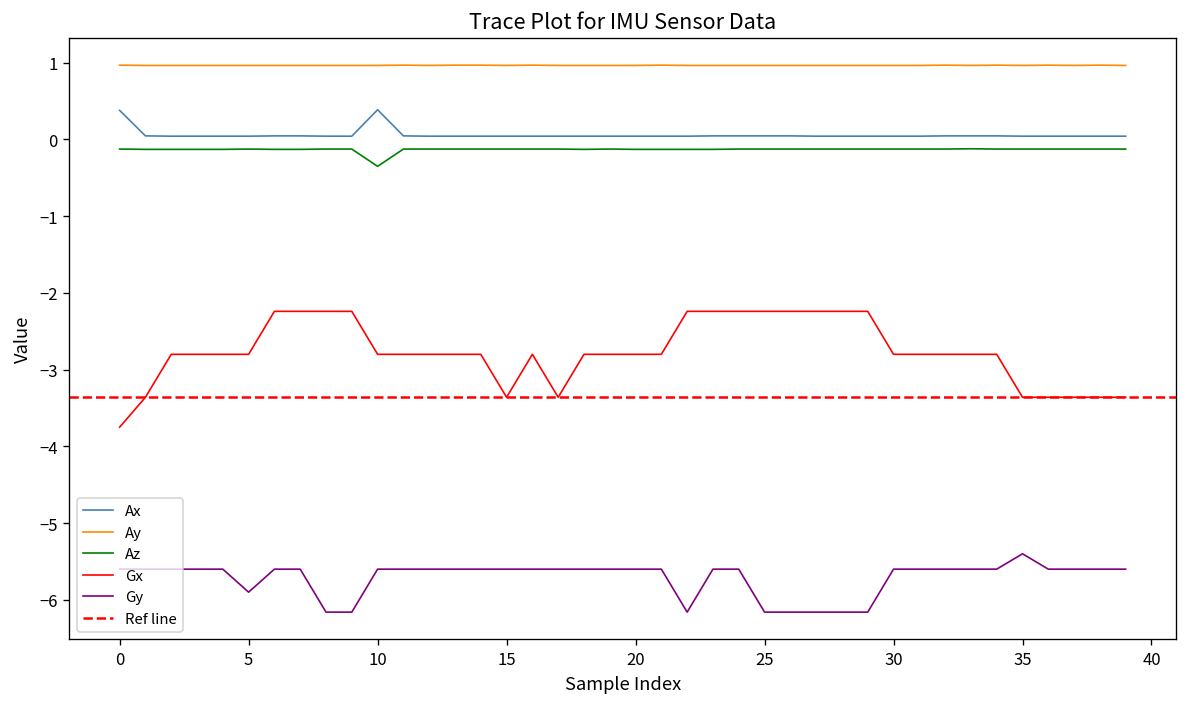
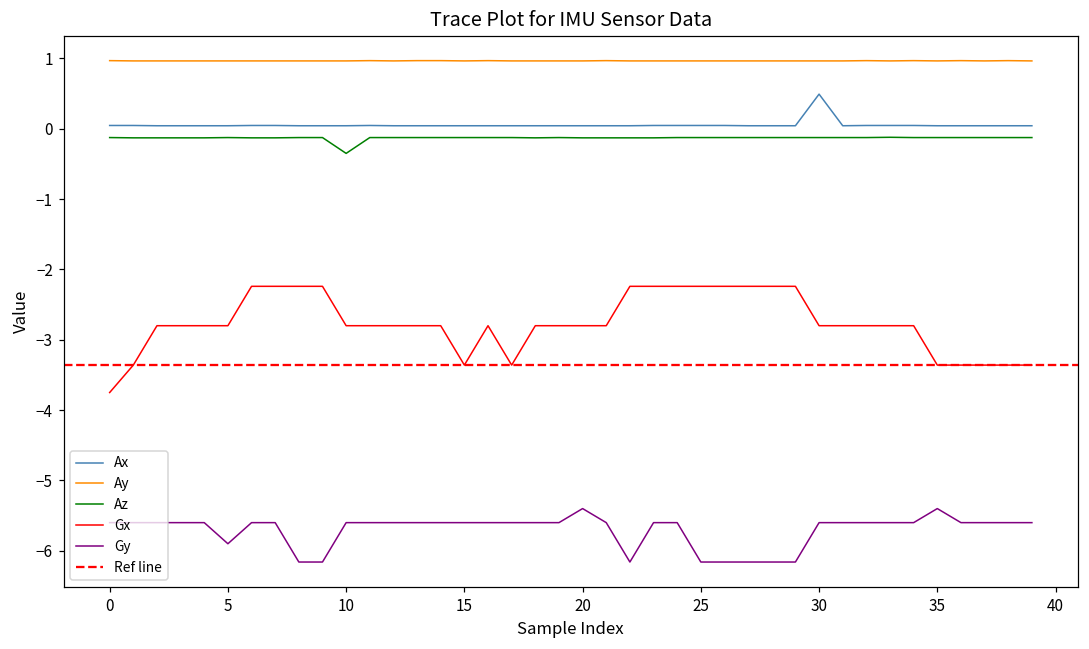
Ax, 0: 0.4 -> 0.0
Ax, 10: 0.4 -> 0.0
Gy, 20: -5.6 -> -5.4
Ax, 30: 0.0 -> 0.5
